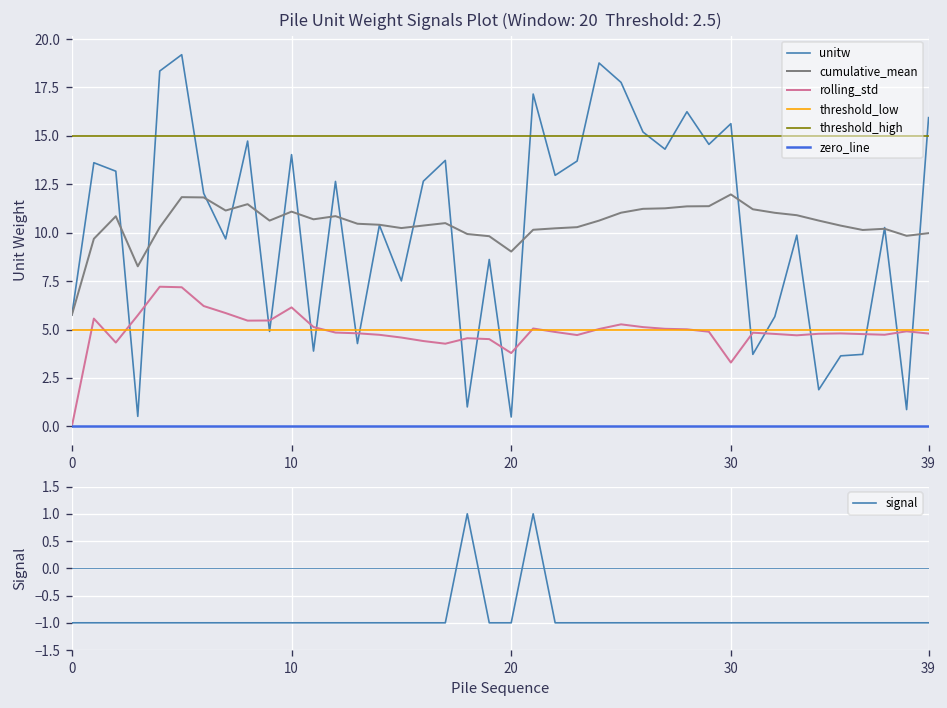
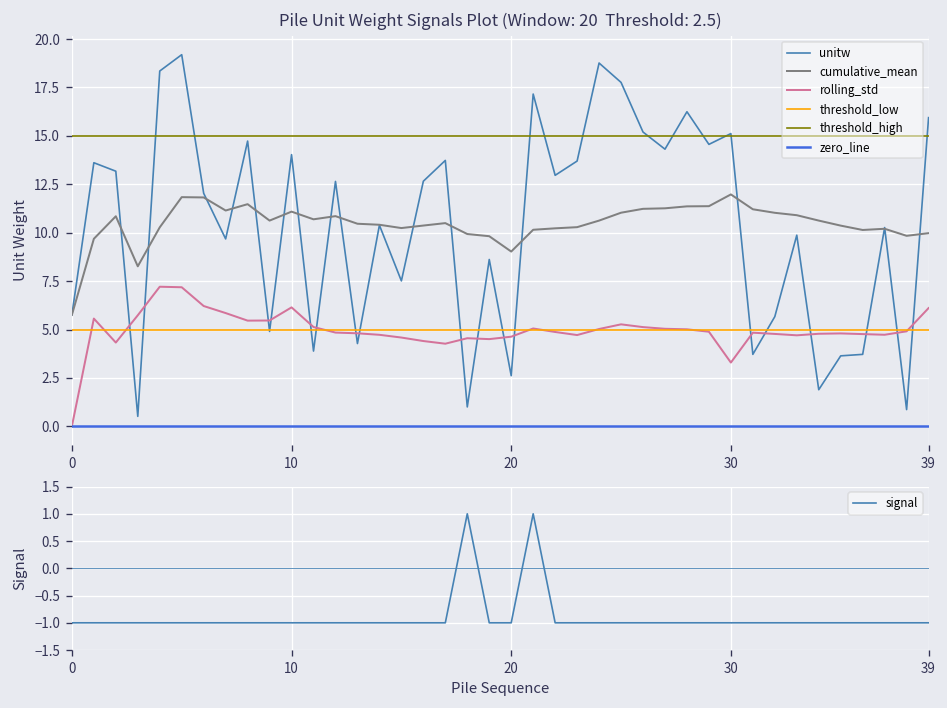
Pile Unit Weight Signals Plot (Window: 20 Threshold: 2.5), unitw, 20: 0.5 -> 2.6
Pile Unit Weight Signals Plot (Window: 20 Threshold: 2.5), rolling_std, 20: 3.8 -> 4.6
Pile Unit Weight Signals Plot (Window: 20 Threshold: 2.5), unitw, 30: 15.6 -> 15.1
Pile Unit Weight Signals Plot (Window: 20 Threshold: 2.5), rolling_std, 39: 4.8 -> 6.1
